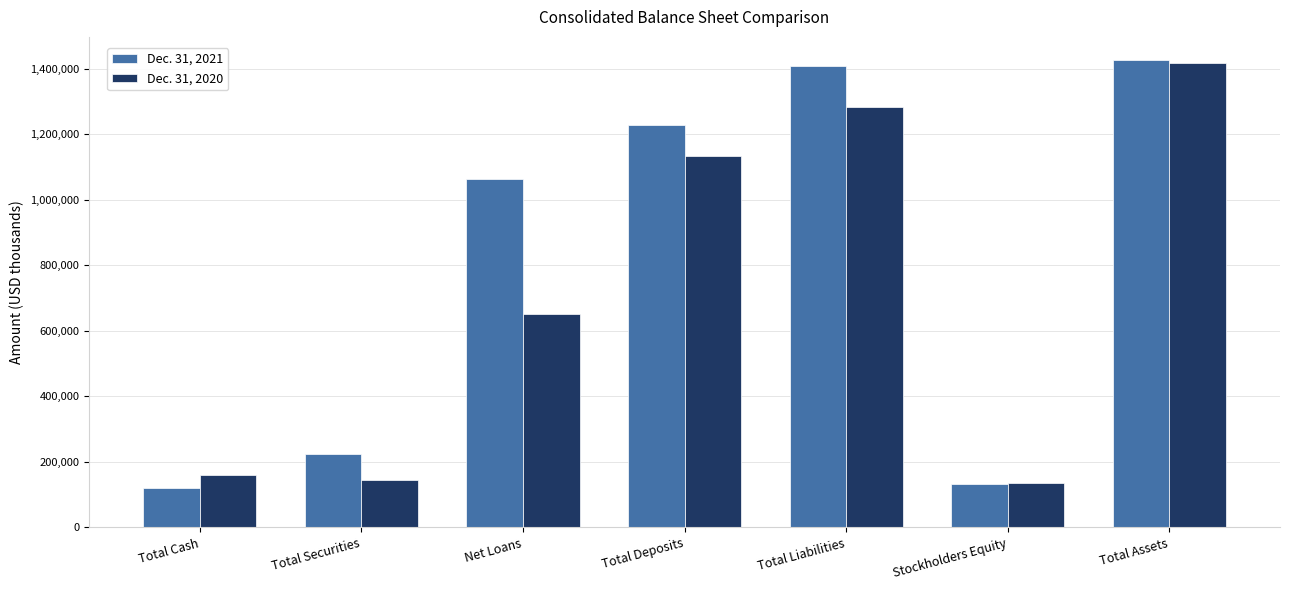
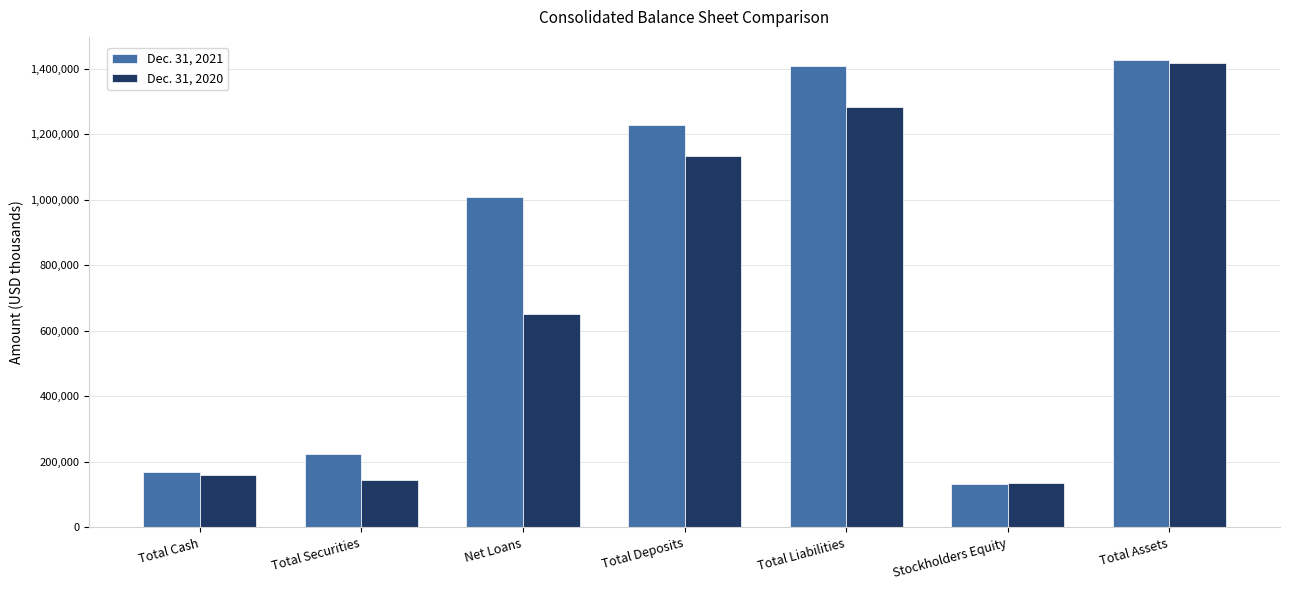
Dec. 31, 2021, Total Cash: 120,000 -> 170,000
Dec. 31, 2021, Net Loans: 1,060,000 -> 1,010,000
